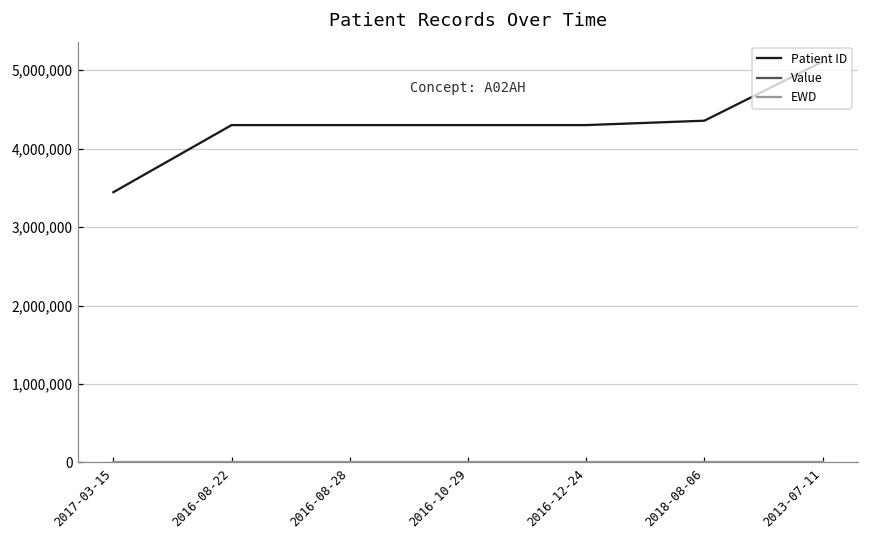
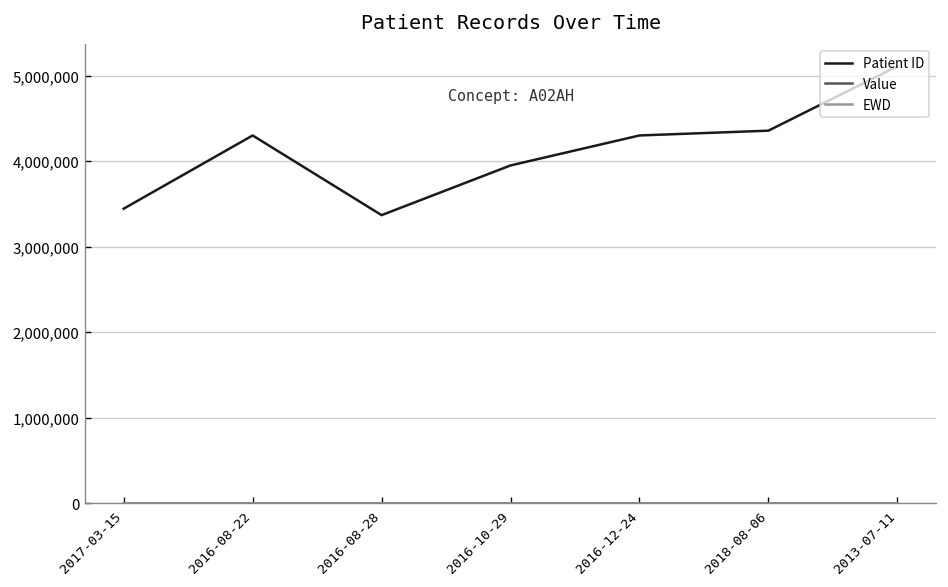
Patient ID, 2016-08-28: 4,300,000 -> 3,400,000
Patient ID, 2016-10-29: 4,300,000 -> 3,900,000
